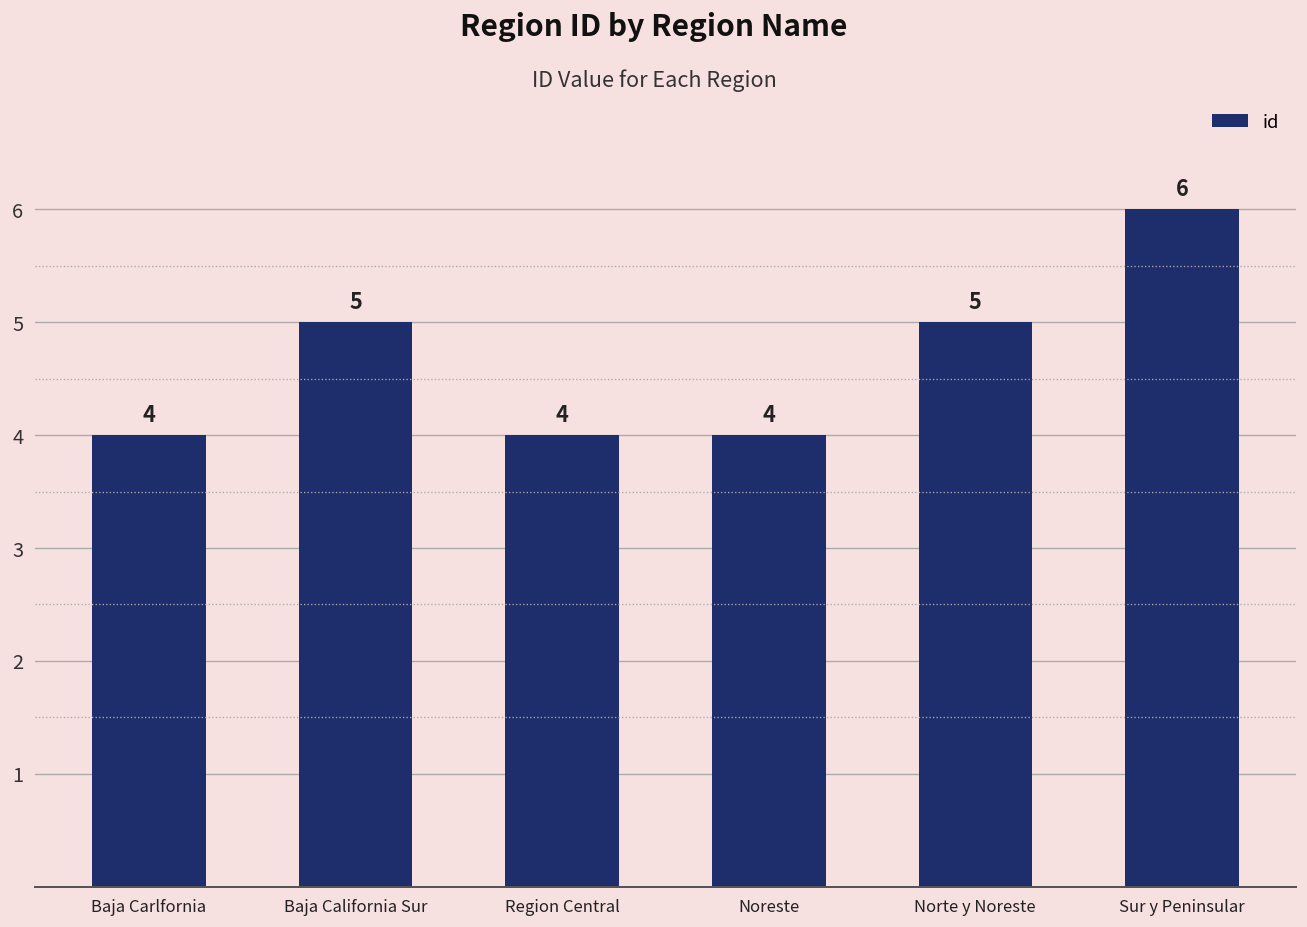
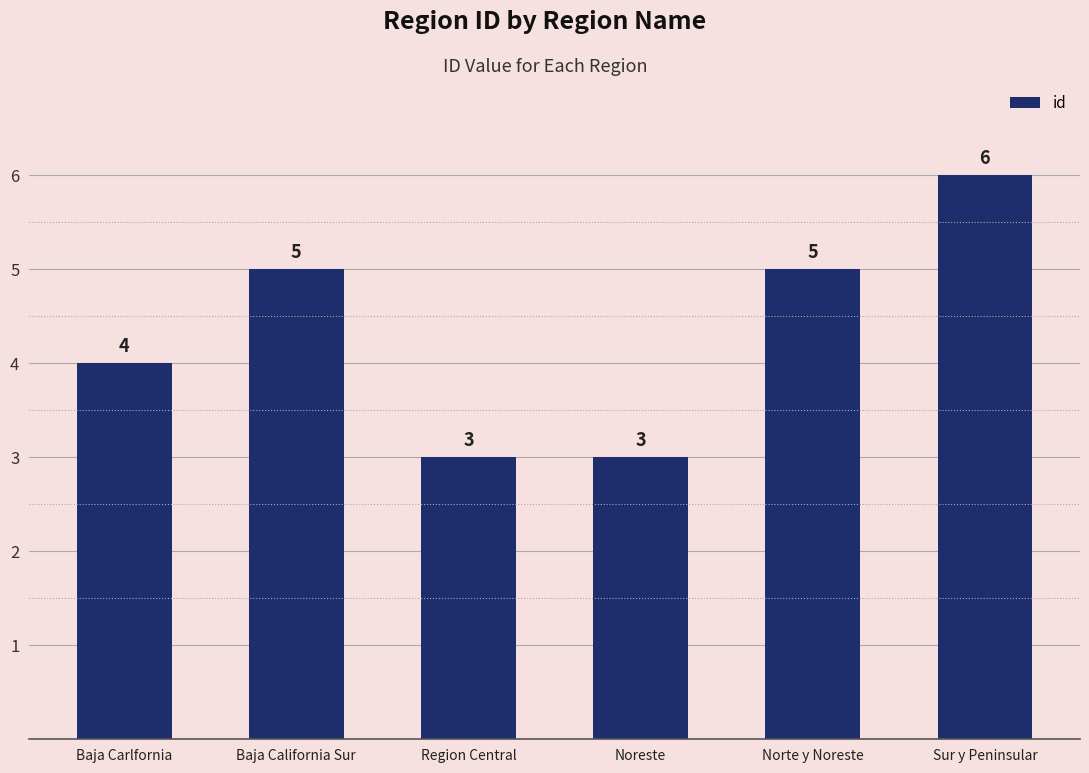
Region Central: 4 -> 3
Noreste: 4 -> 3
